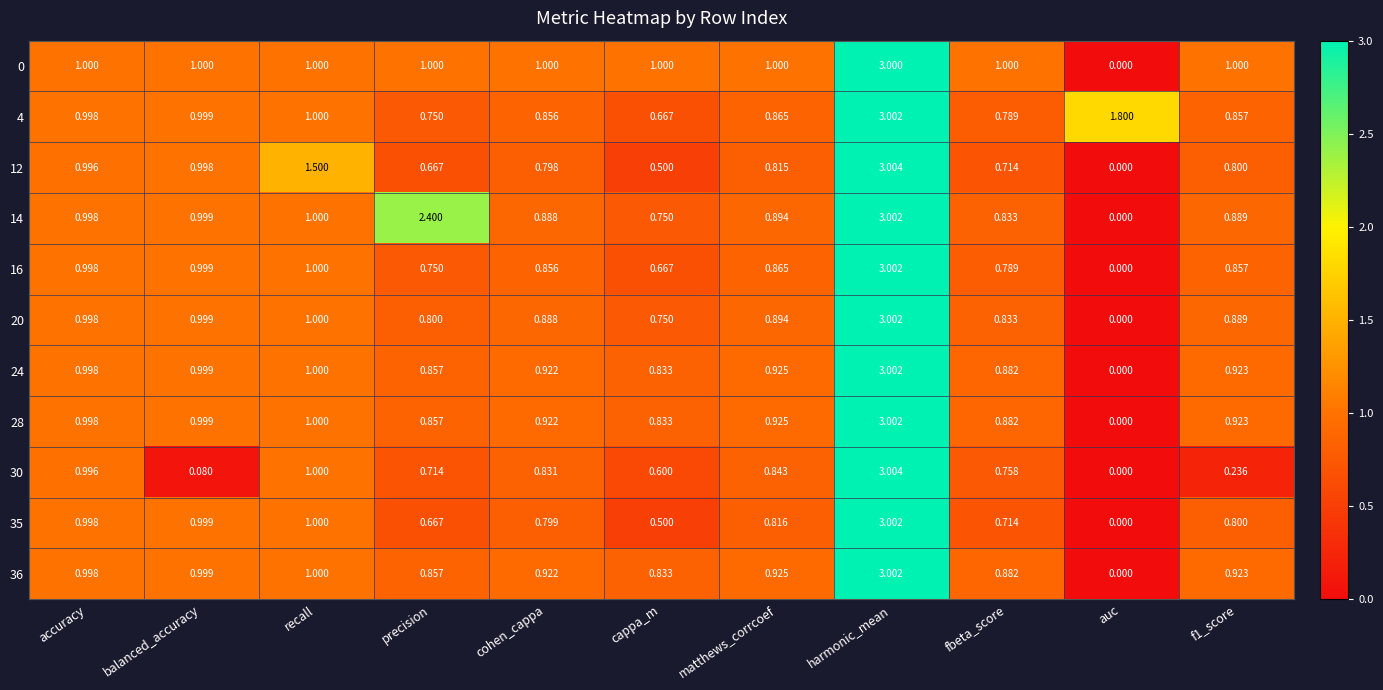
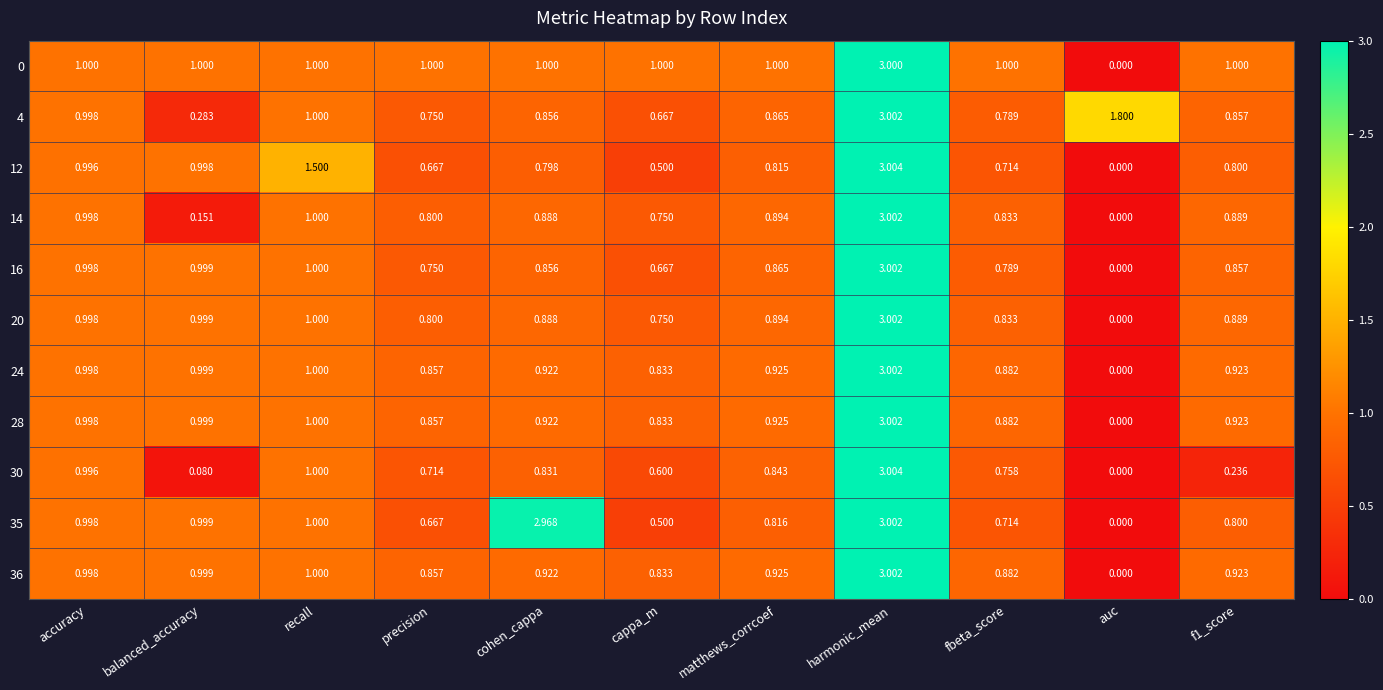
4, balanced_accuracy: 0.999 -> 0.283
14, balanced_accuracy: 0.999 -> 0.151
14, precision: 2.400 -> 0.800
35, cohen_cappa: 0.799 -> 2.968
